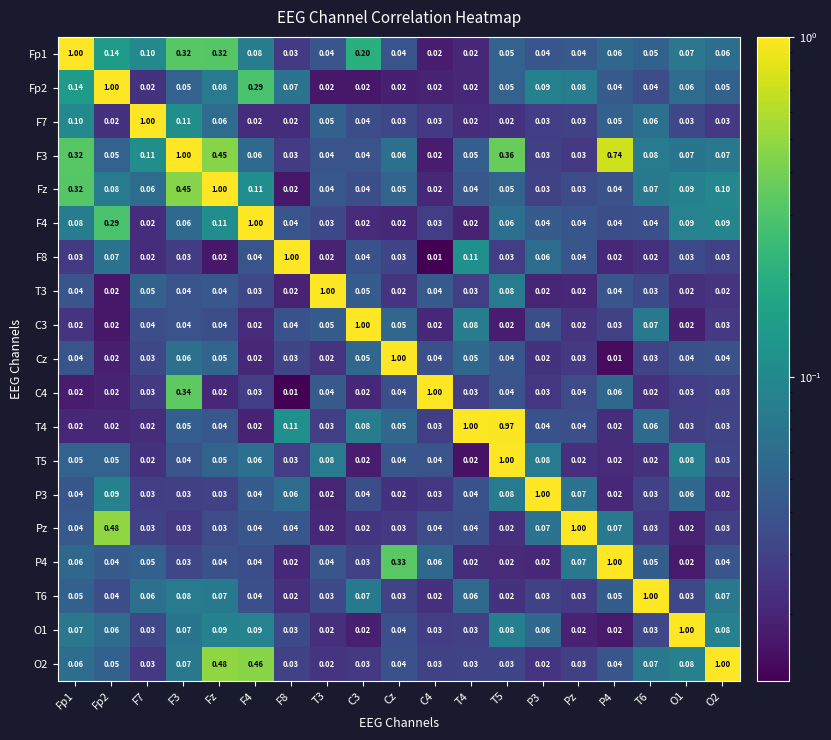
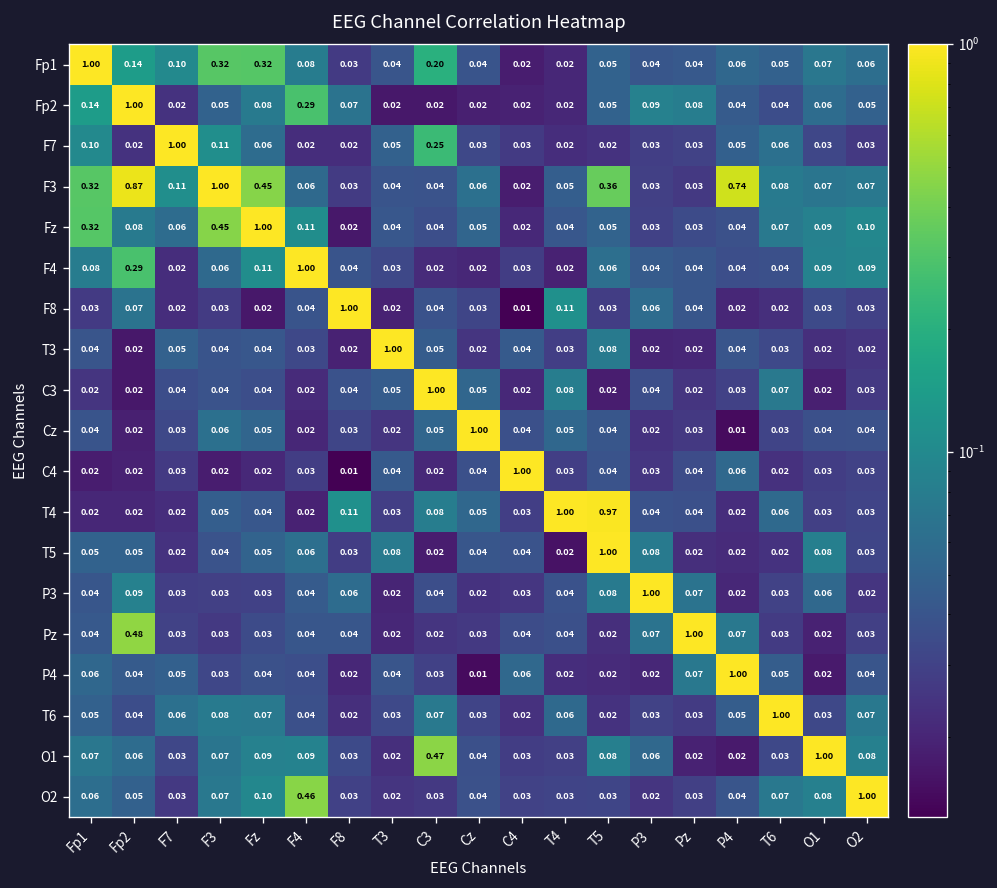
F7, C3: 0.04 -> 0.25
F3, Fp2: 0.05 -> 0.87
C4, F3: 0.34 -> 0.02
P4, Cz: 0.33 -> 0.01
O1, C3: 0.02 -> 0.47
O2, Fz: 0.48 -> 0.10
